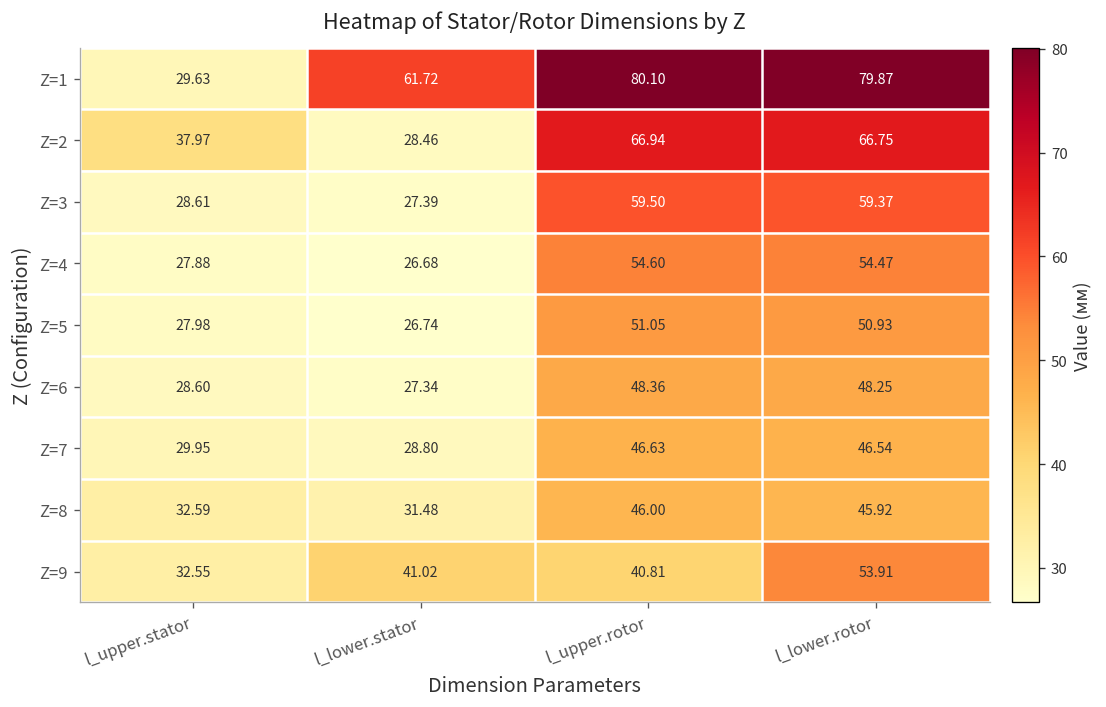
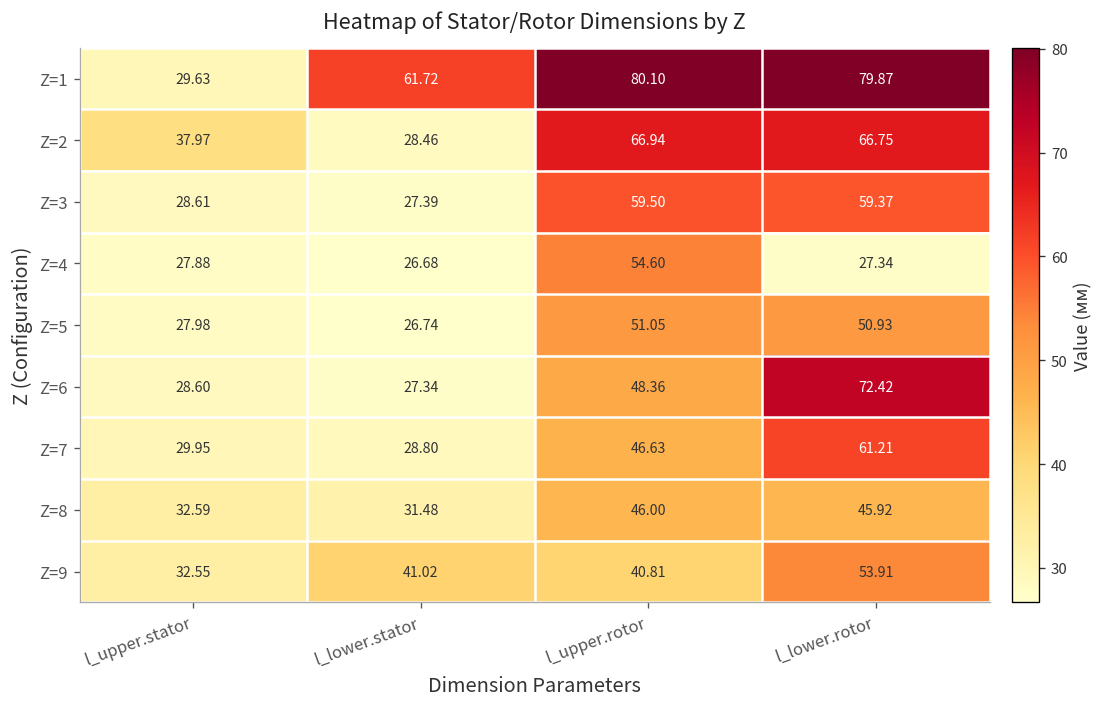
Z=4, l_lower.rotor: 54.47 -> 27.34
Z=6, l_lower.rotor: 48.25 -> 72.42
Z=7, l_lower.rotor: 46.54 -> 61.21
